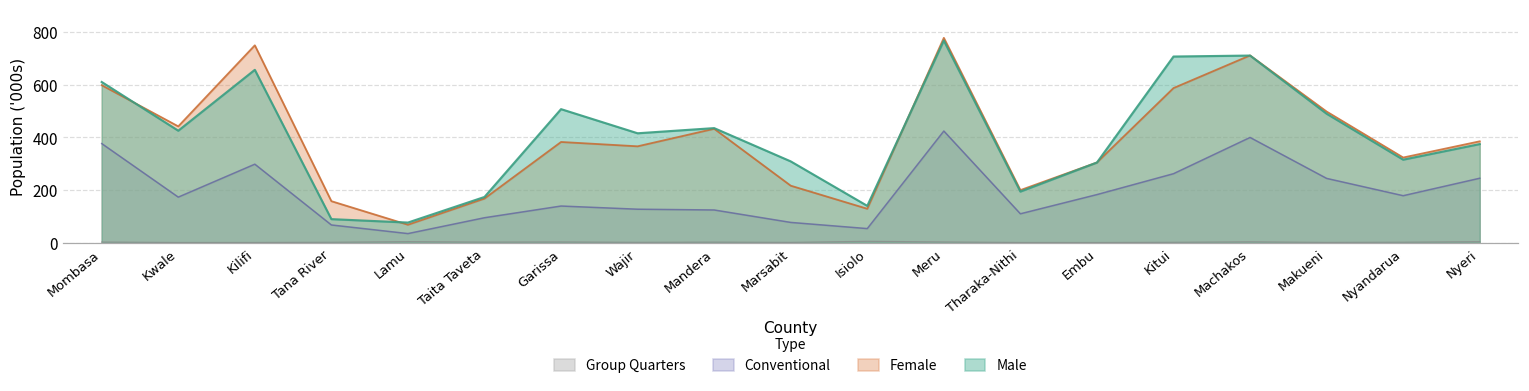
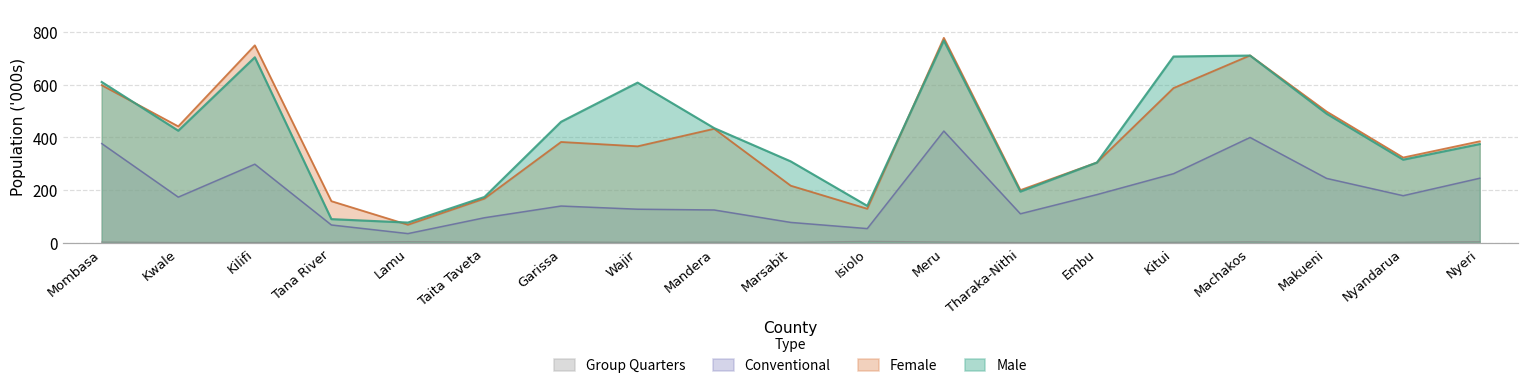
Male, Kilifi: 660 -> 700
Male, Garissa: 510 -> 460
Male, Wajir: 420 -> 610
